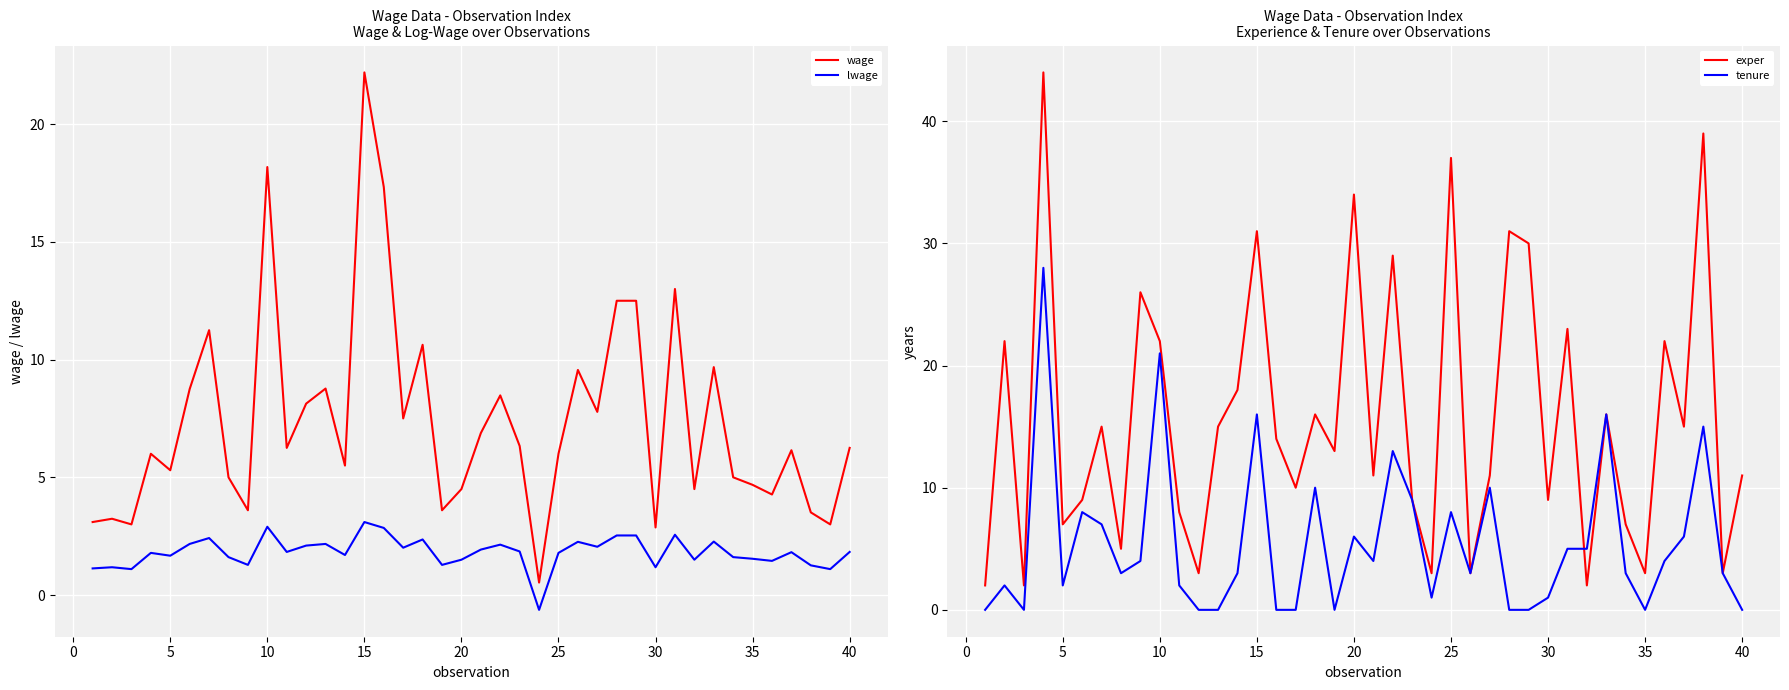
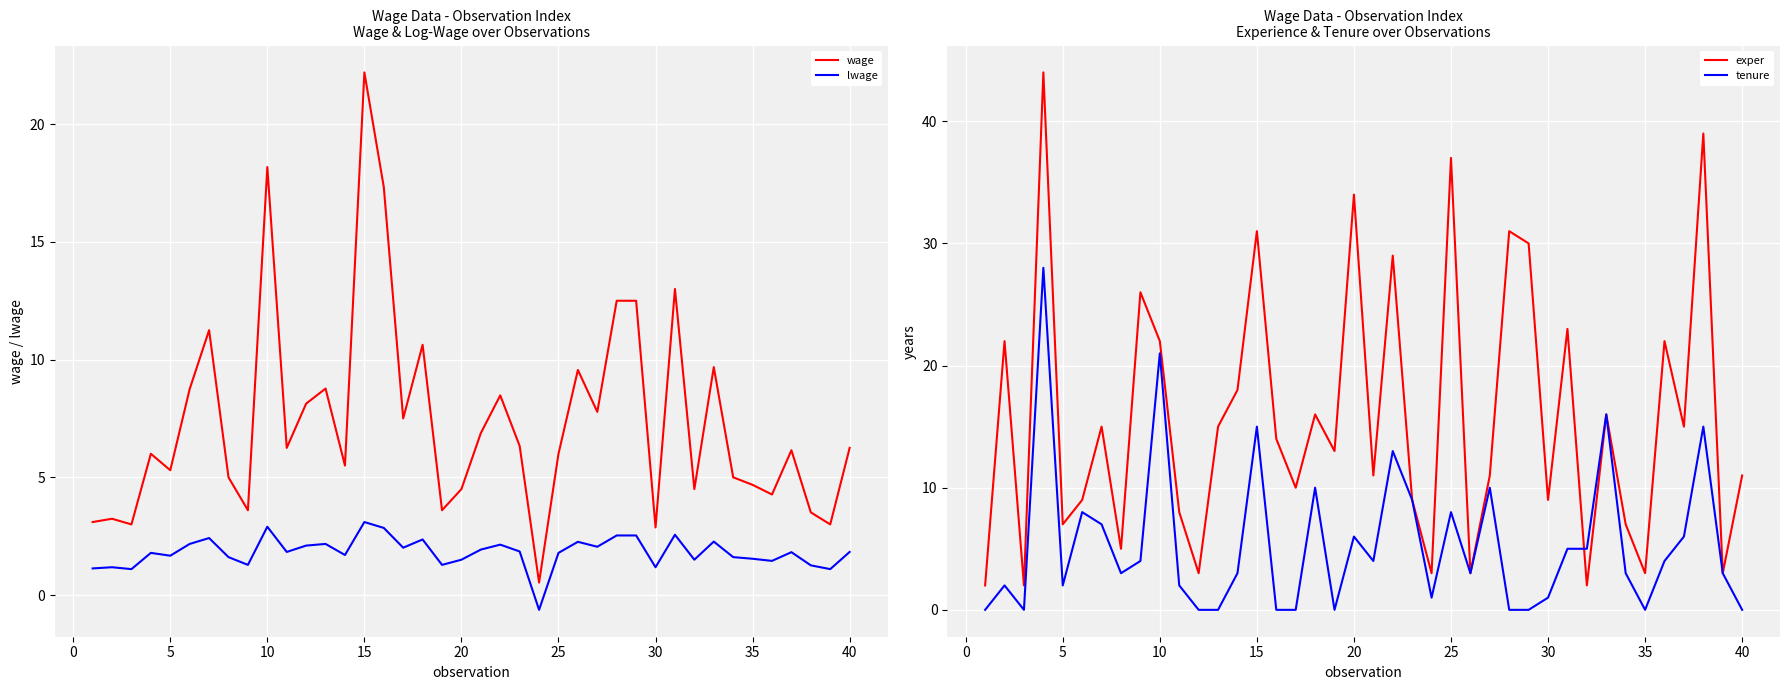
Wage Data - Observation Index Experience & Tenure over Observations, tenure, 15: 16 -> 15
